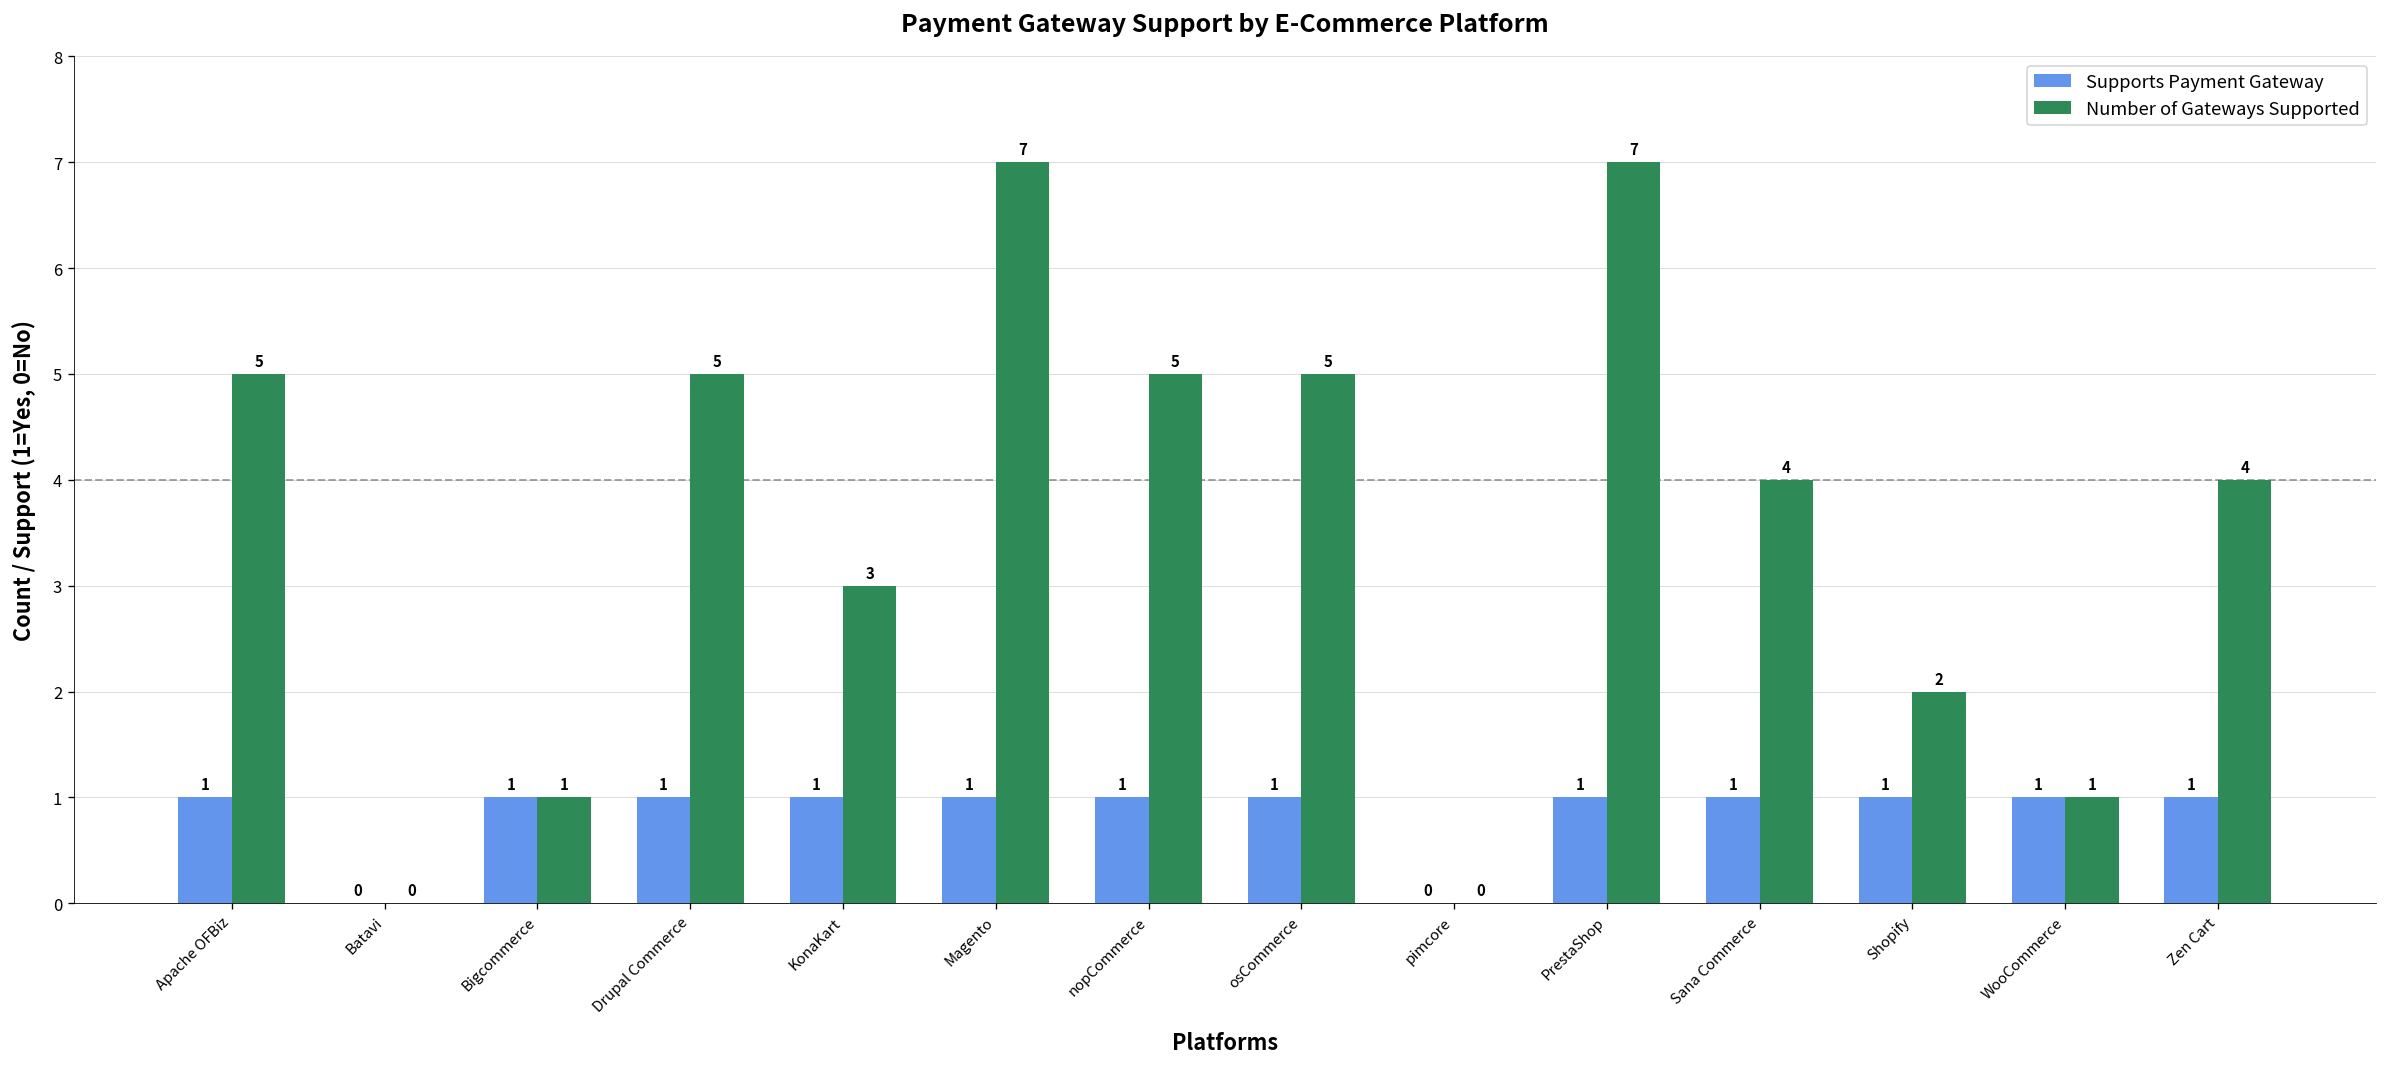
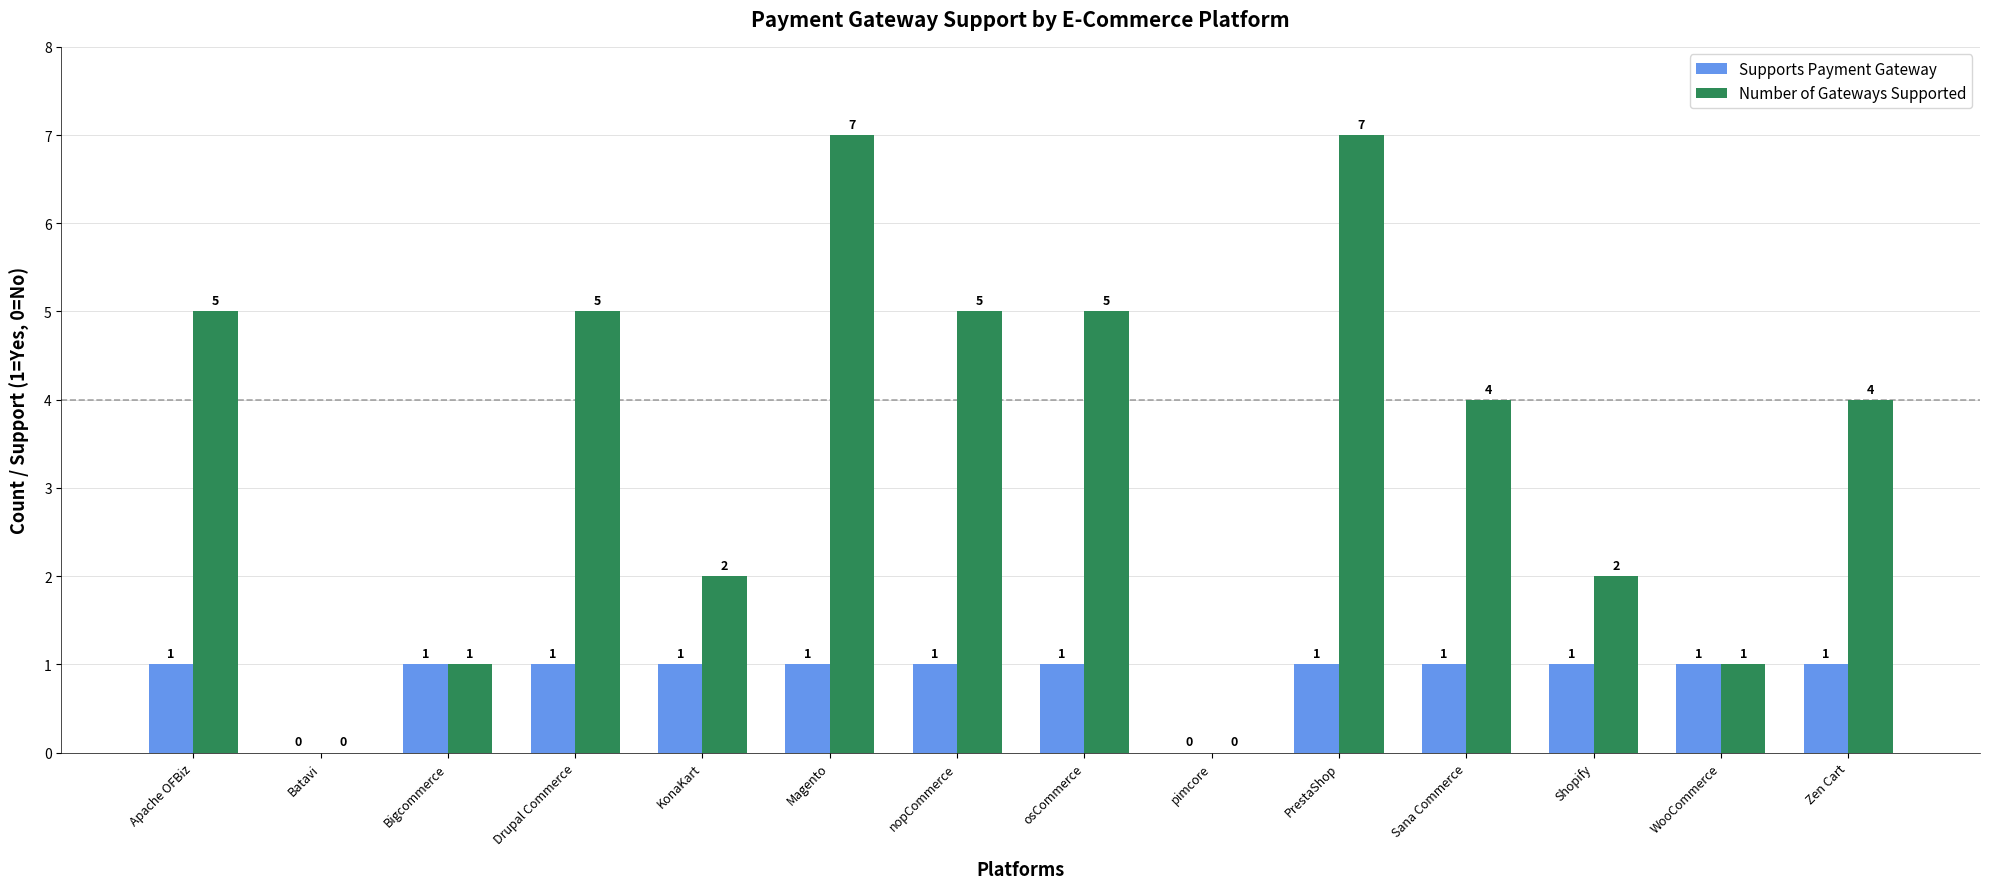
Number of Gateways Supported, KonaKart: 3 -> 2
